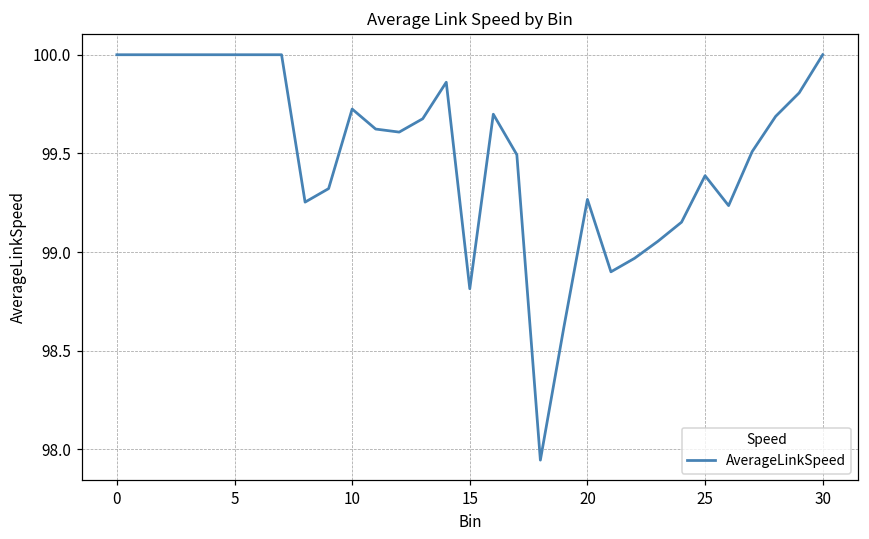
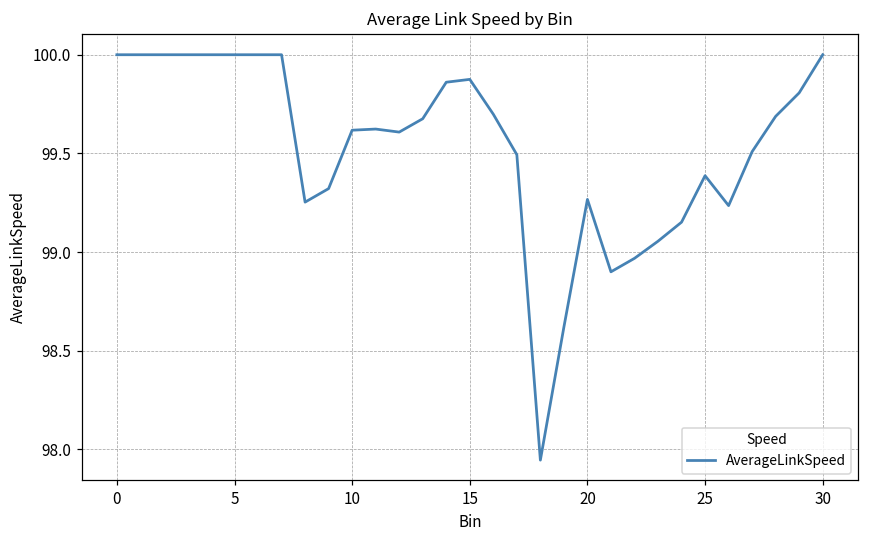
10: 99.72 -> 99.62
15: 98.81 -> 99.88
